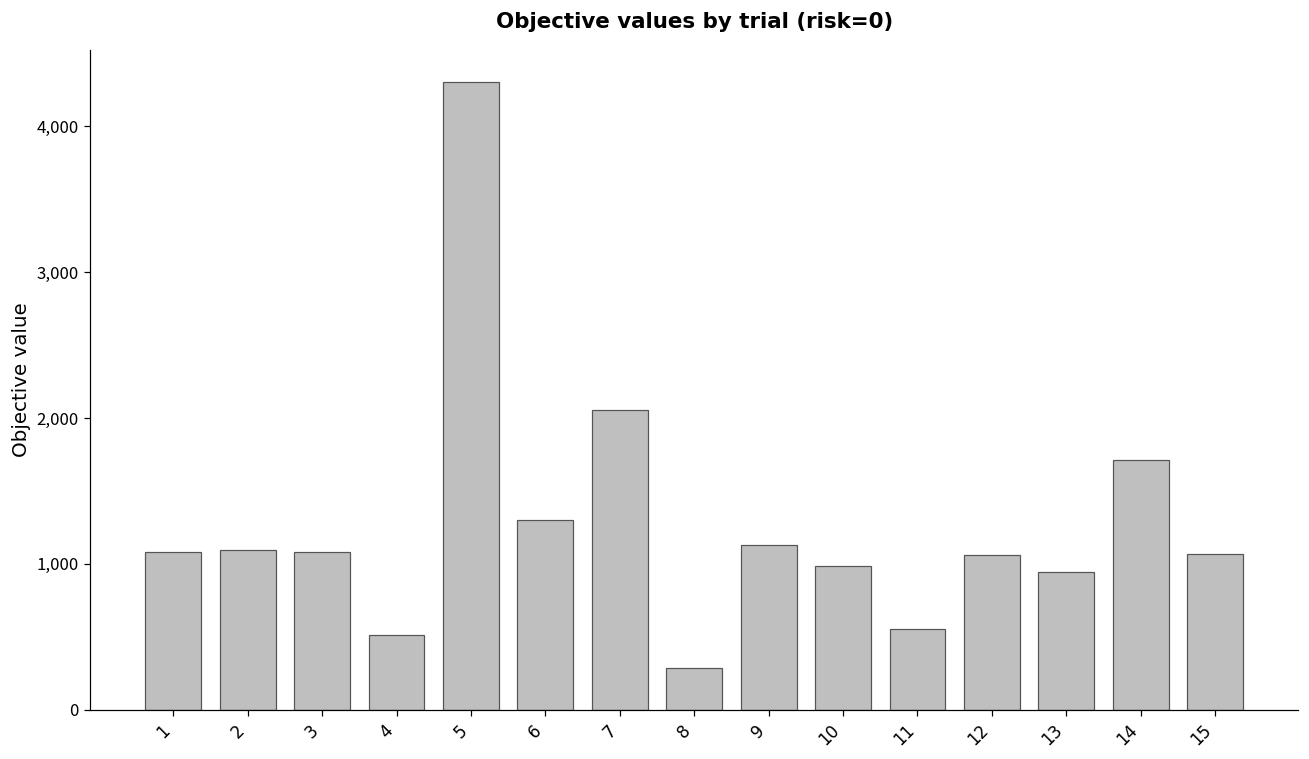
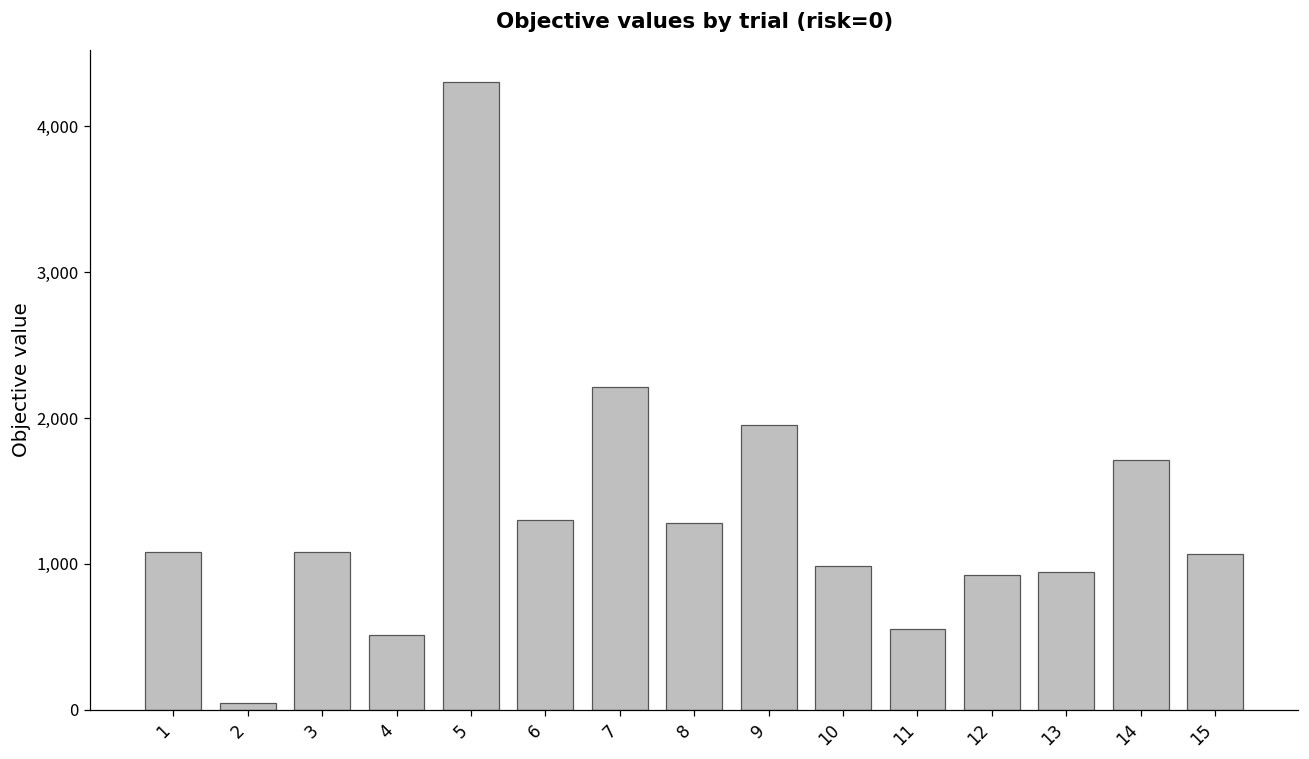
2: 1,100 -> 40
7: 2,060 -> 2,220
8: 290 -> 1,280
9: 1,130 -> 1,950
12: 1,060 -> 930
